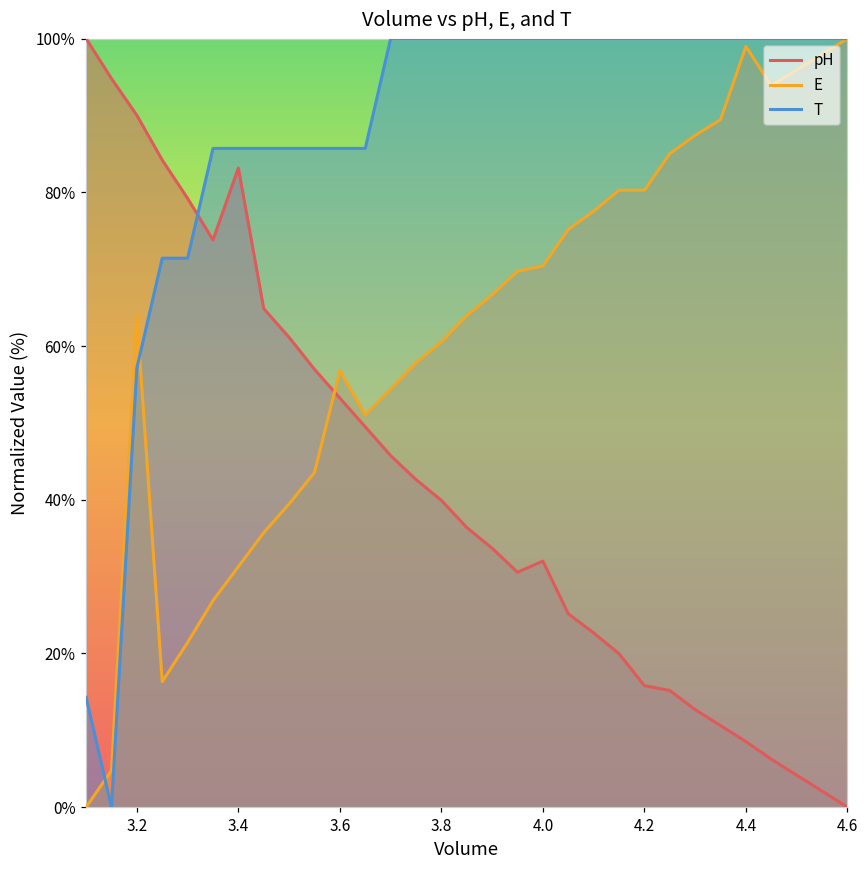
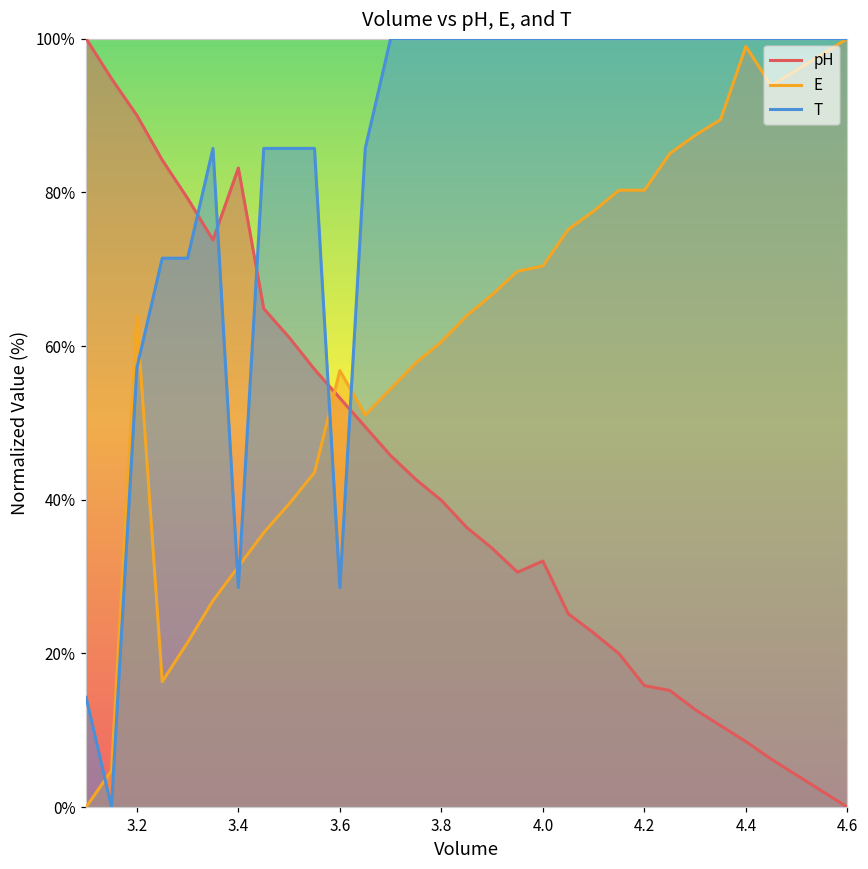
T, 3.4: 86% -> 29%
T, 3.6: 86% -> 29%
